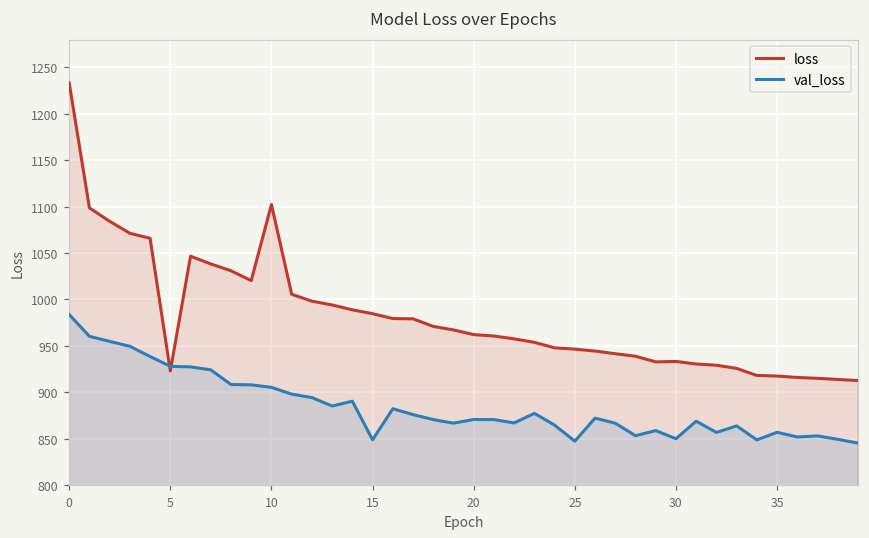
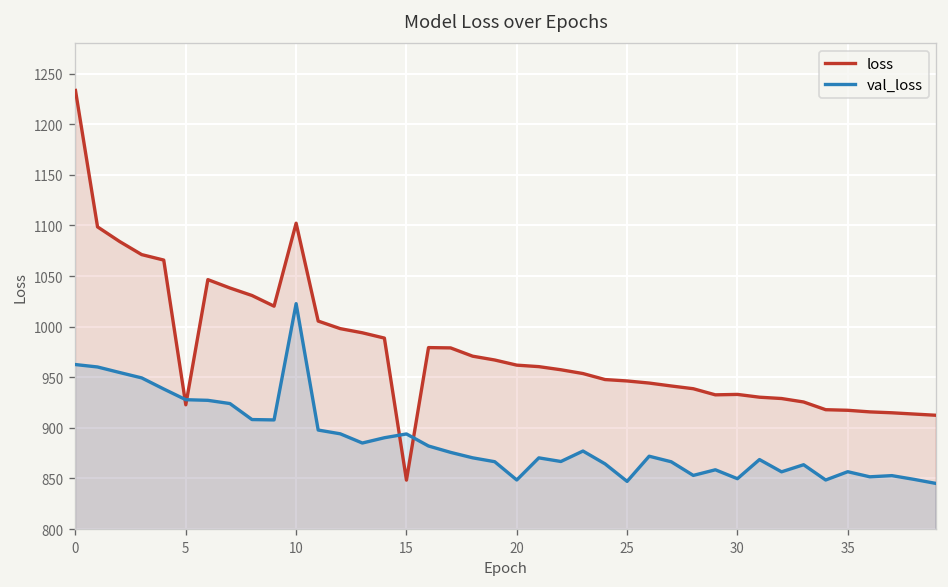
val_loss, 0: 980 -> 960
val_loss, 10: 910 -> 1020
loss, 15: 980 -> 850
val_loss, 15: 850 -> 890
val_loss, 20: 870 -> 850
